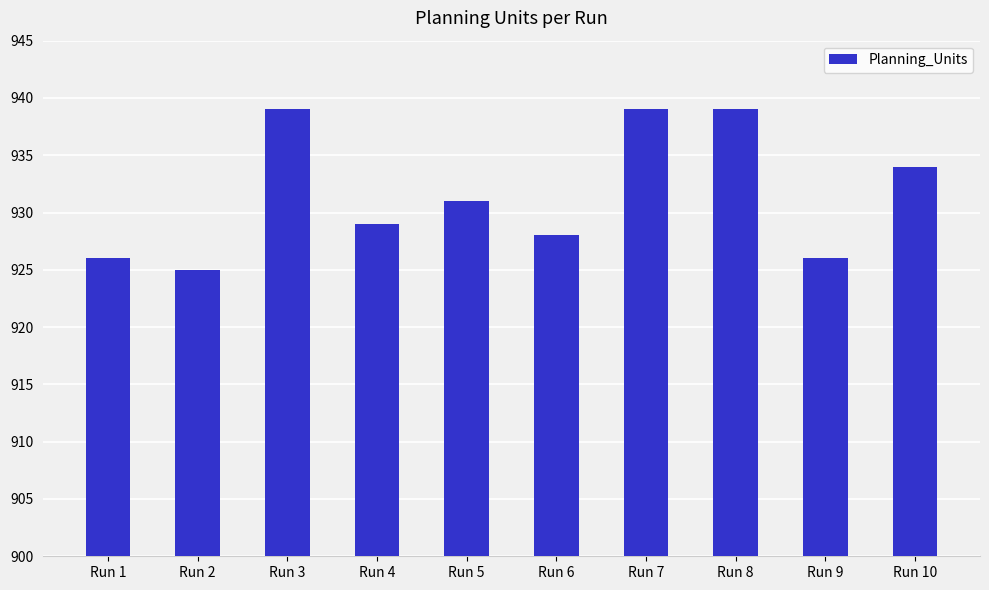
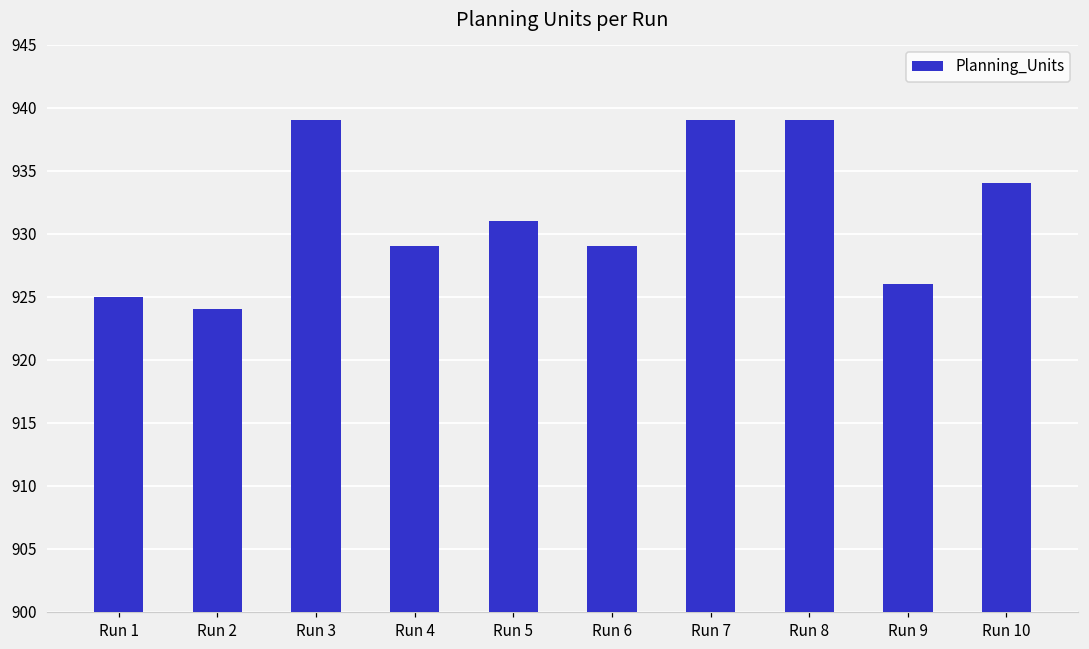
Run 1: 926 -> 925
Run 2: 925 -> 924
Run 6: 928 -> 929
